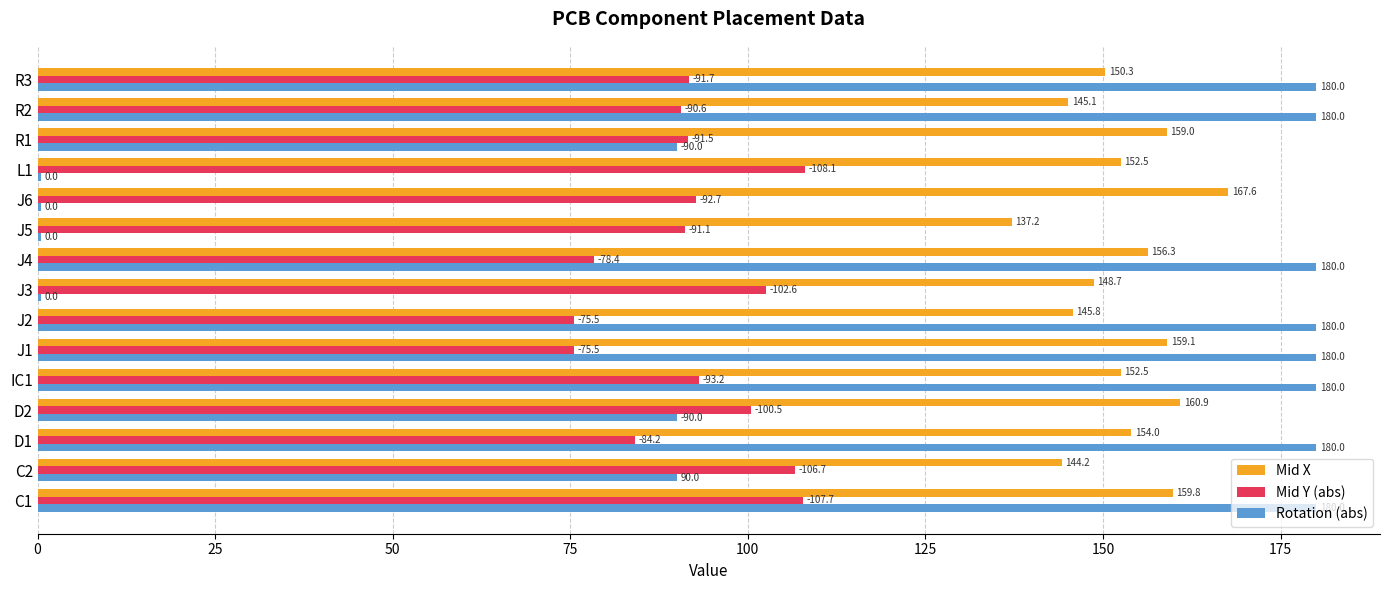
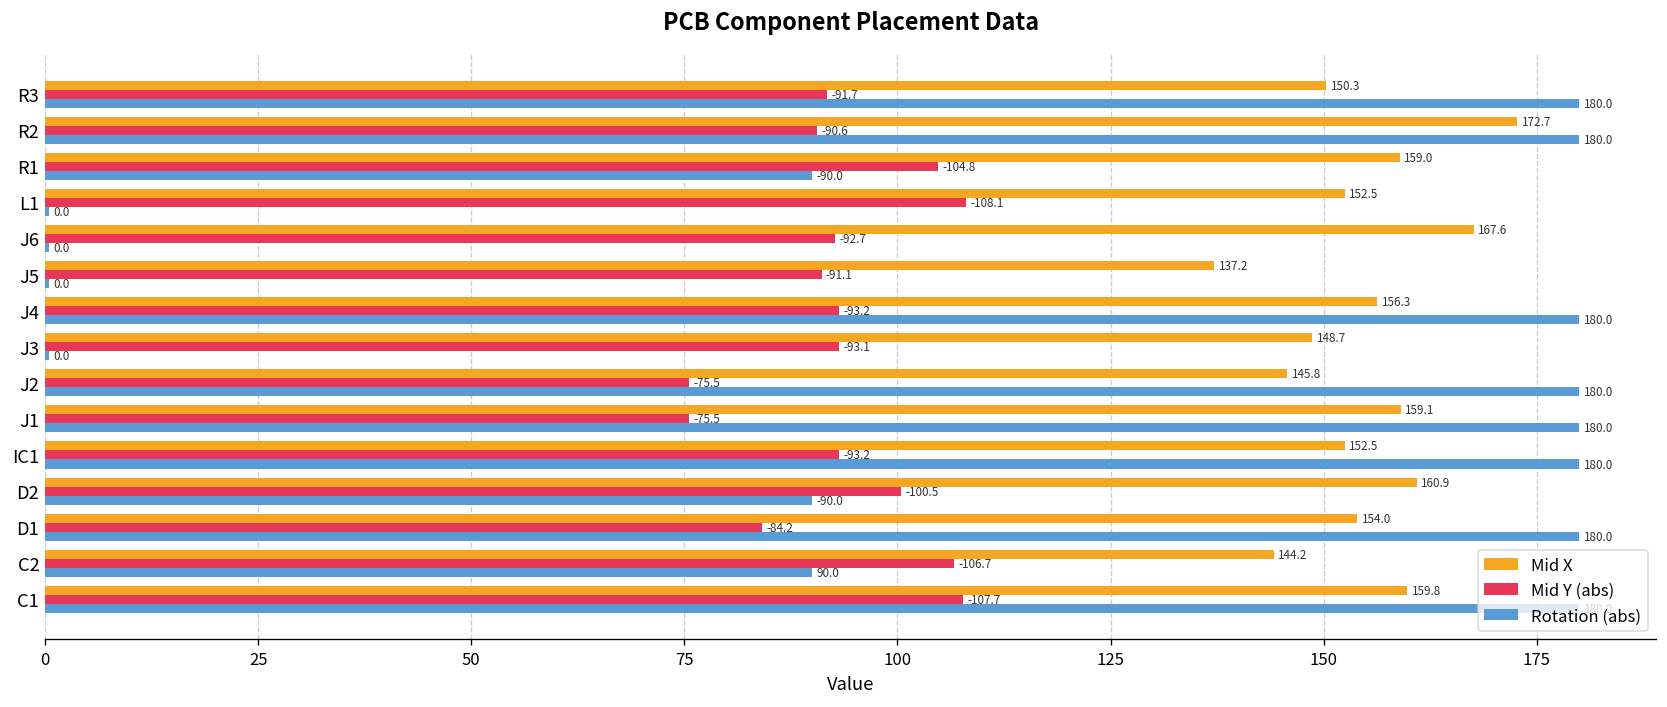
Mid X, R2: 145.1 -> 172.7
Mid Y (abs), R1: -91.5 -> -104.8
Mid Y (abs), J4: -78.4 -> -93.2
Mid Y (abs), J3: -102.6 -> -93.1
